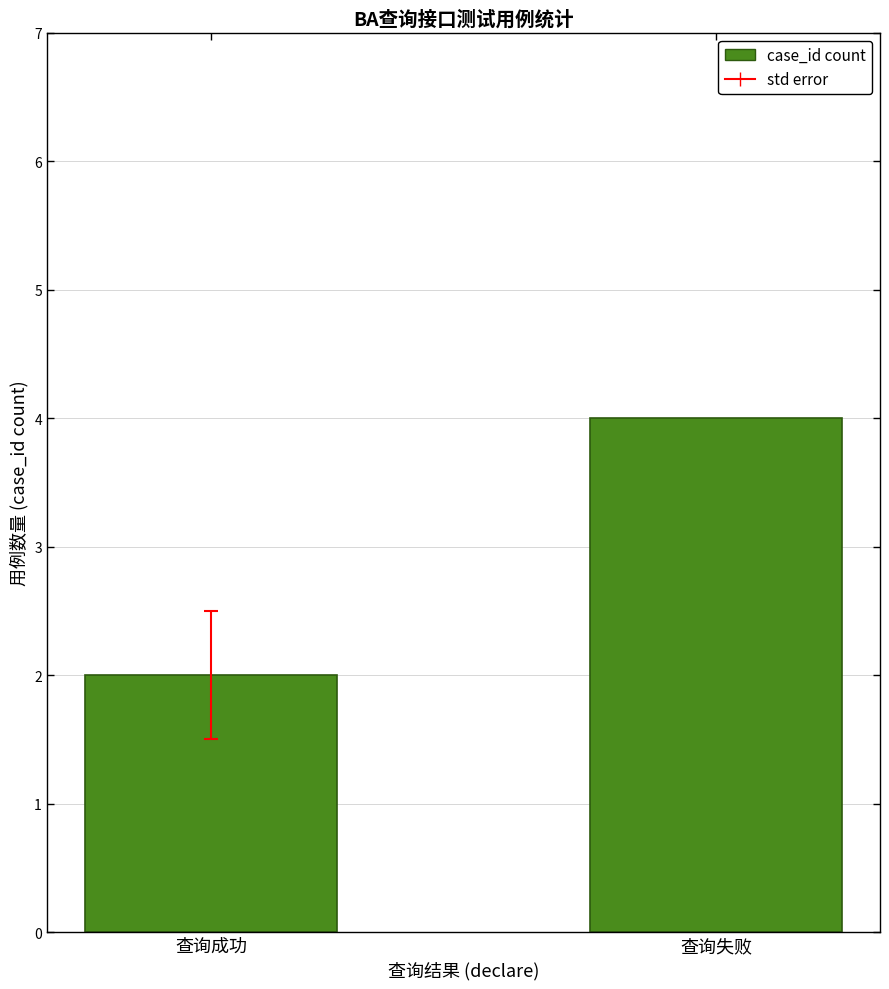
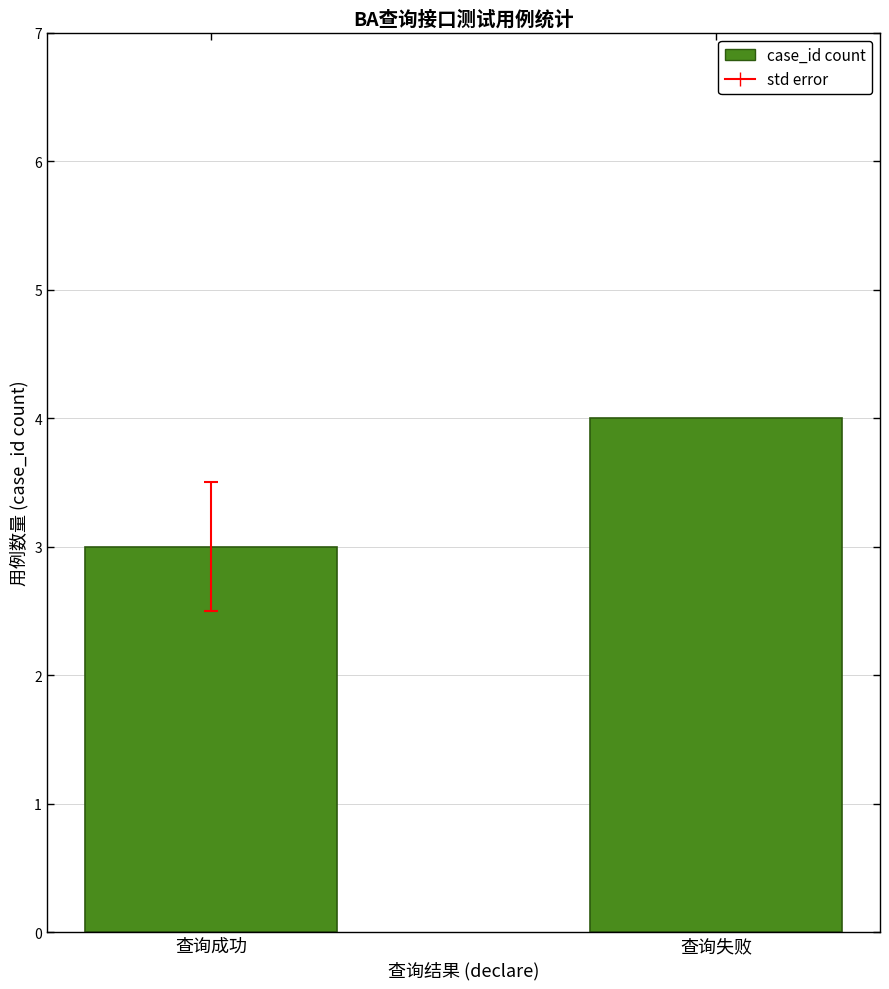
case_id count, 查询成功: 2 -> 3
